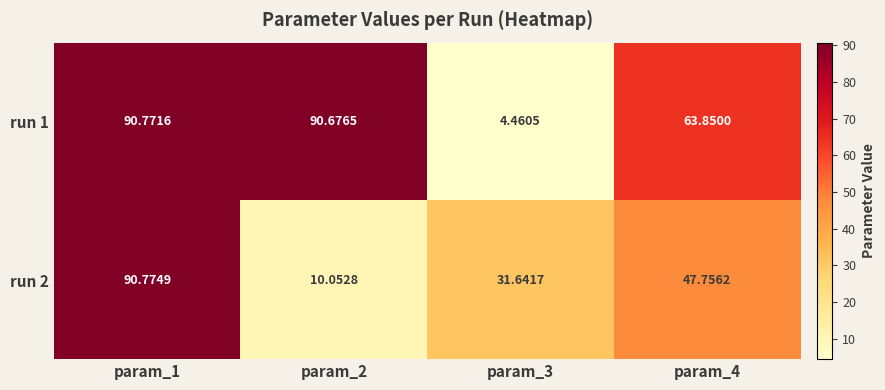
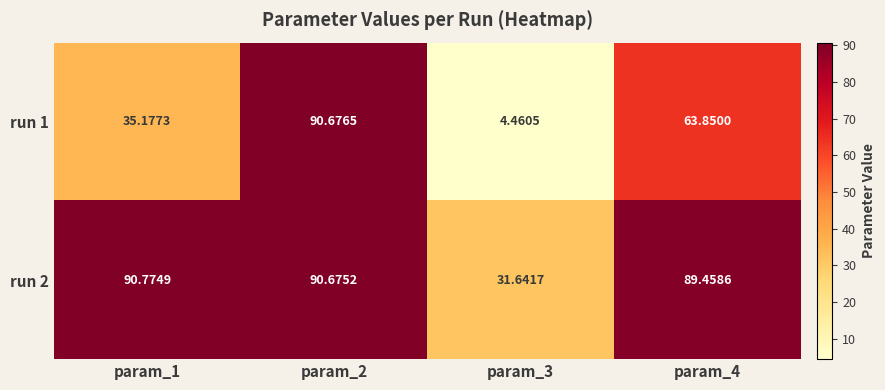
run 1, param_1: 90.7716 -> 35.1773
run 2, param_2: 10.0528 -> 90.6752
run 2, param_4: 47.7562 -> 89.4586
